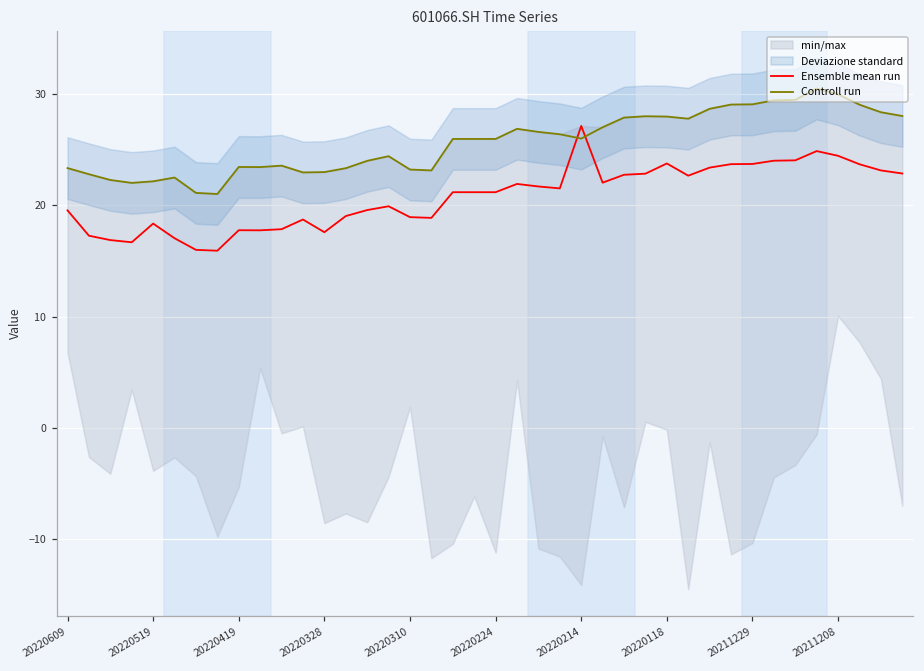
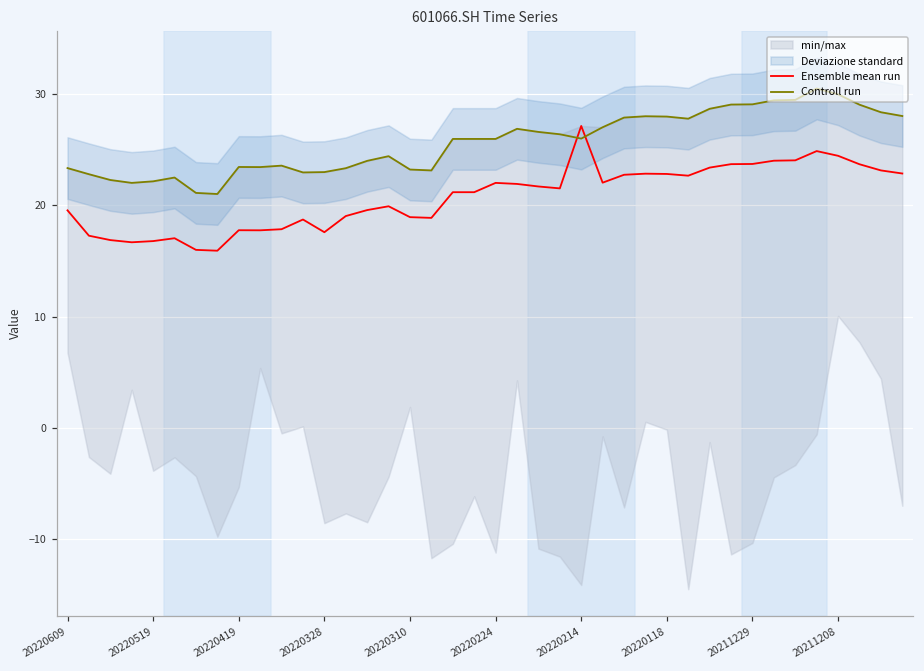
Ensemble mean run, 20220519: 18.4 -> 16.8
Ensemble mean run, 20220224: 21.2 -> 22.0
Ensemble mean run, 20220118: 23.8 -> 22.8
